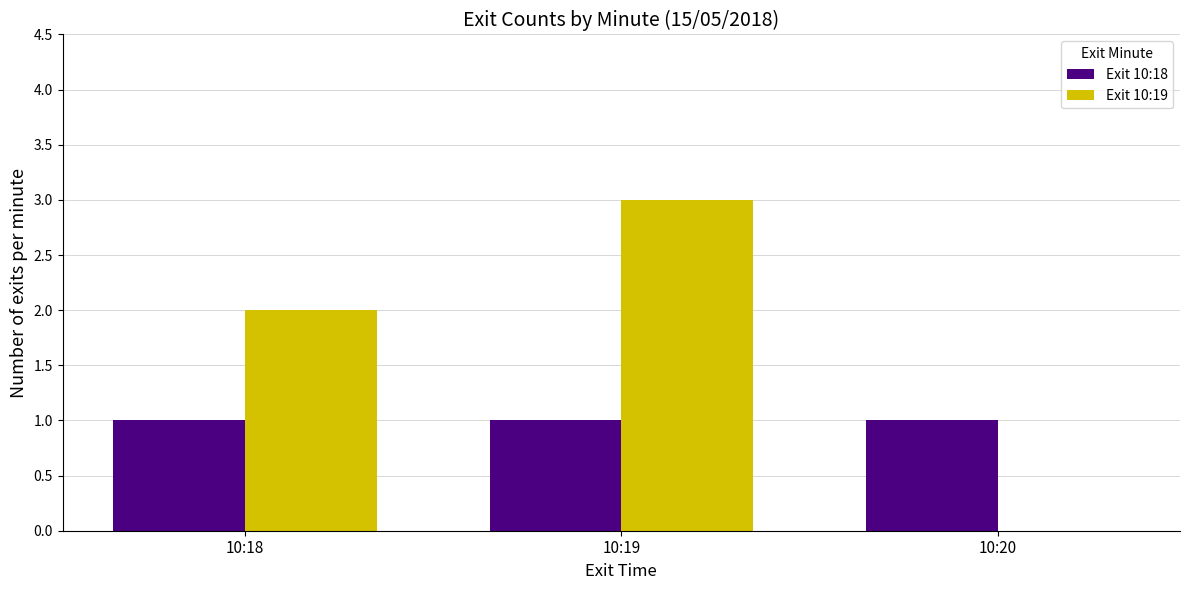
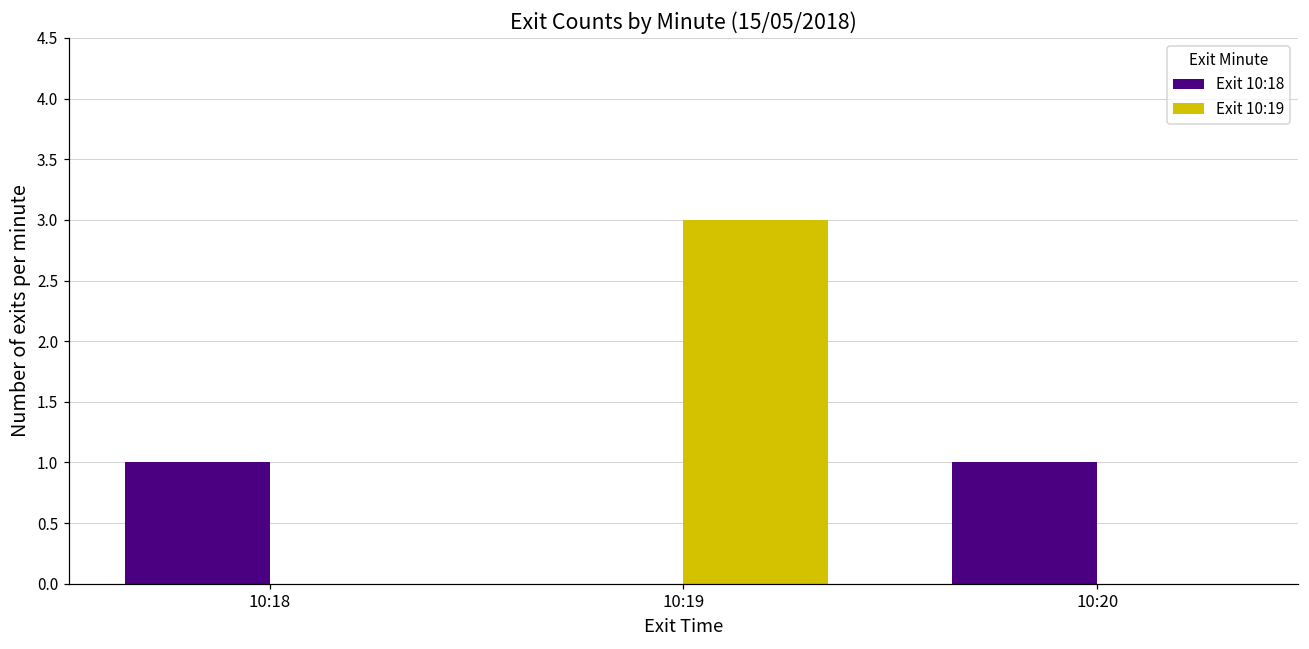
Exit 10:19, 10:18: 2 -> 0
Exit 10:18, 10:19: 1 -> 0
